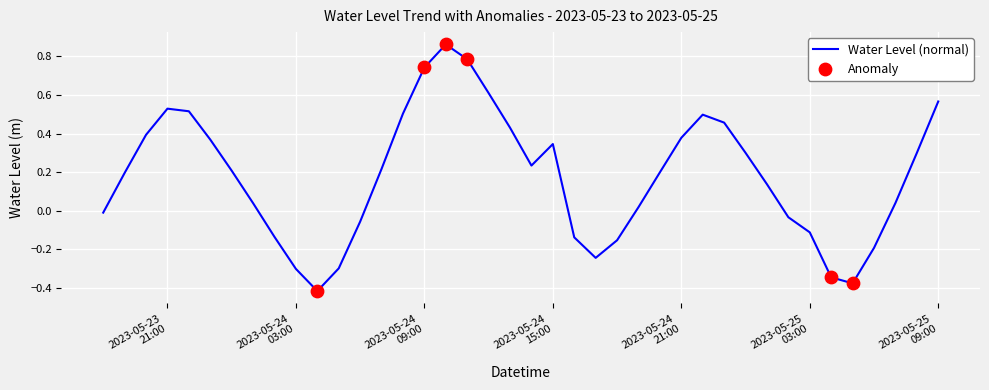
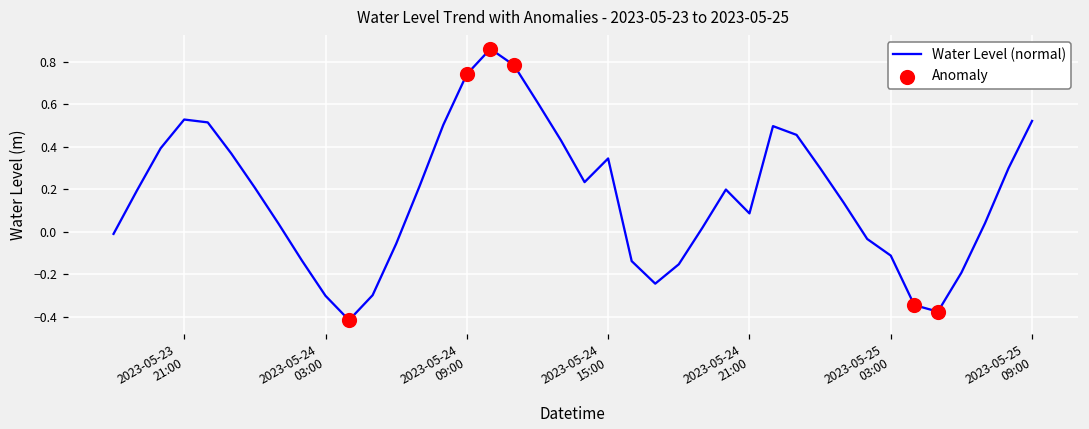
Water Level (normal), 2023-05-24 21:00: 0.38 -> 0.09
Water Level (normal), 2023-05-25 09:00: 0.57 -> 0.52
